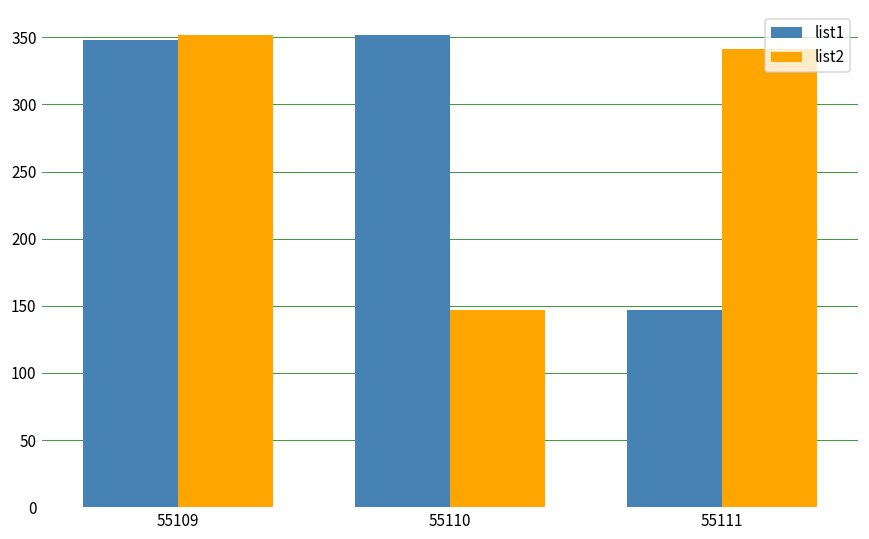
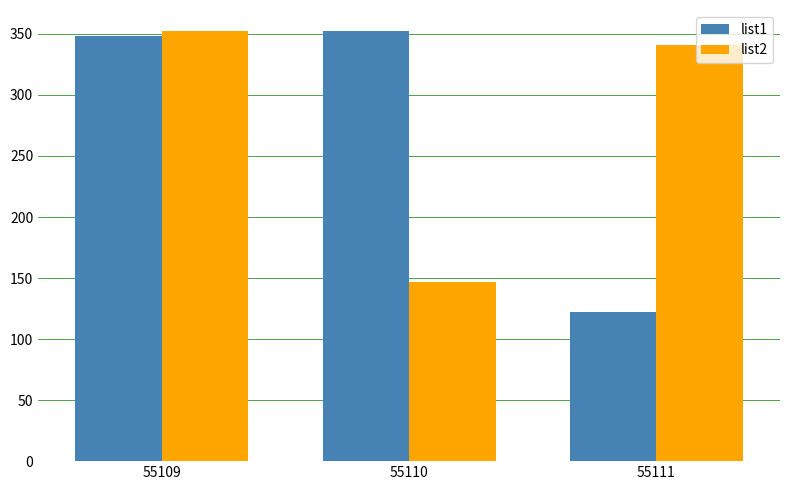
list1, 55111: 147 -> 122
